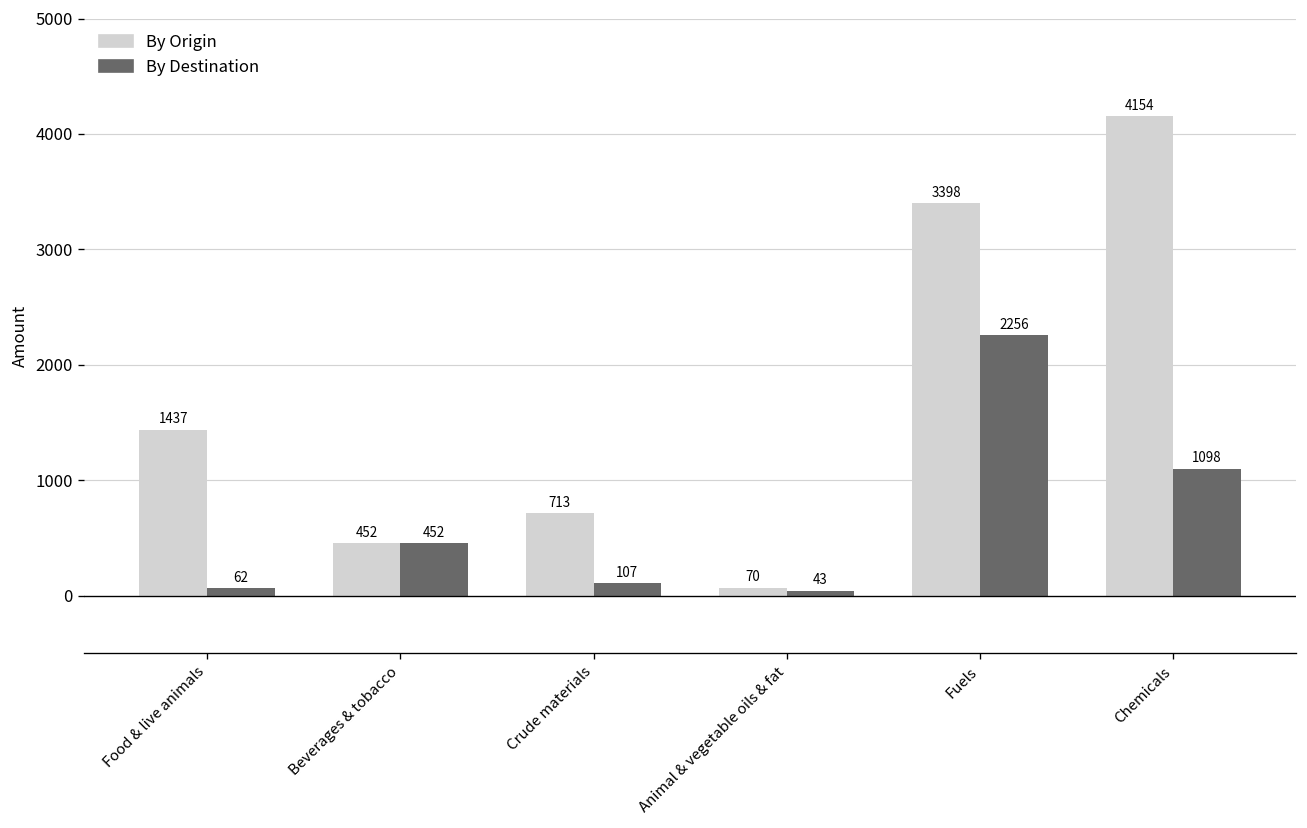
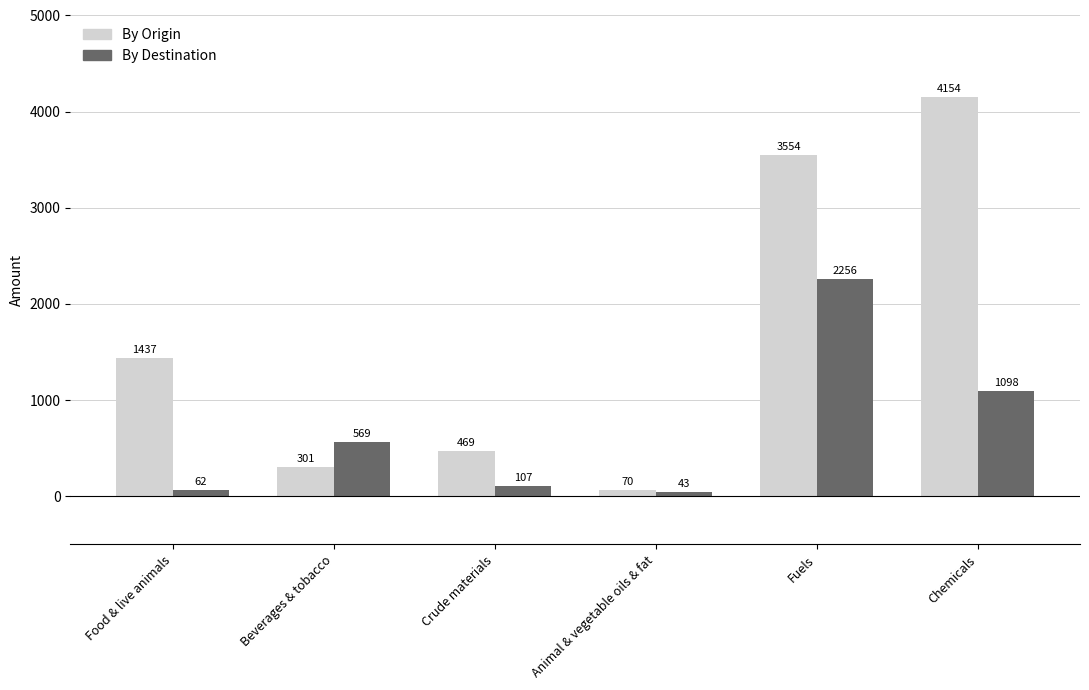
By Origin, Beverages & tobacco: 452 -> 301
By Destination, Beverages & tobacco: 452 -> 569
By Origin, Crude materials: 713 -> 469
By Origin, Fuels: 3398 -> 3554
